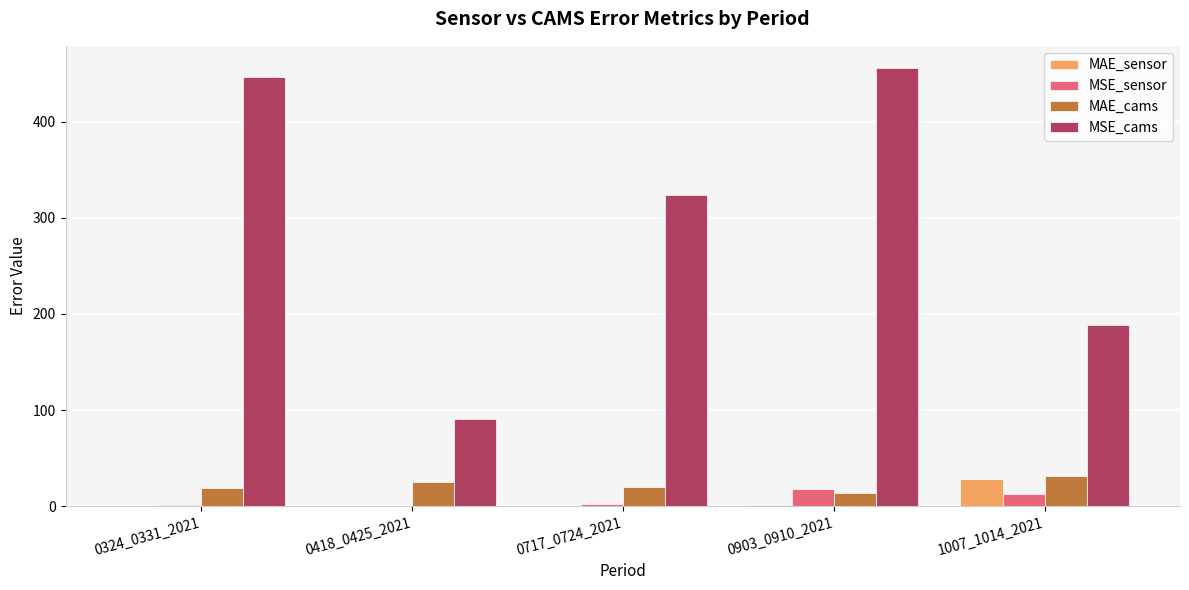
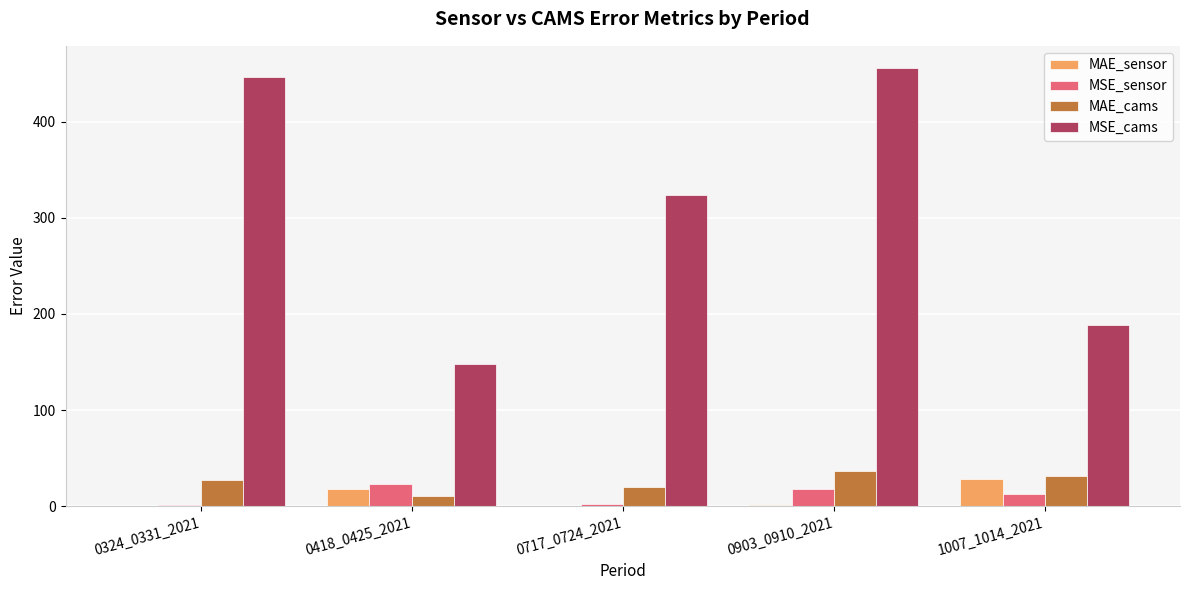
MAE_cams, 0324_0331_2021: 20 -> 30
MAE_sensor, 0418_0425_2021: 0 -> 20
MSE_sensor, 0418_0425_2021: 0 -> 20
MAE_cams, 0418_0425_2021: 20 -> 10
MSE_cams, 0418_0425_2021: 90 -> 150
MAE_cams, 0903_0910_2021: 10 -> 40
